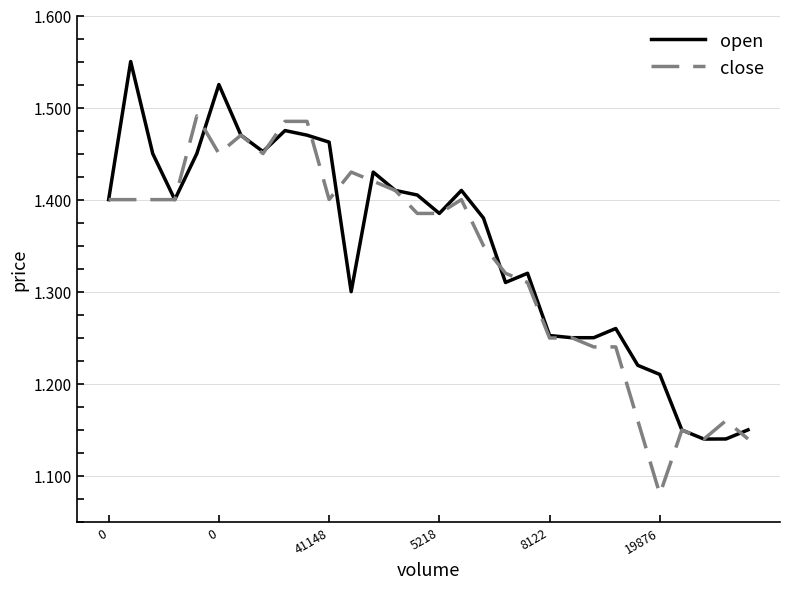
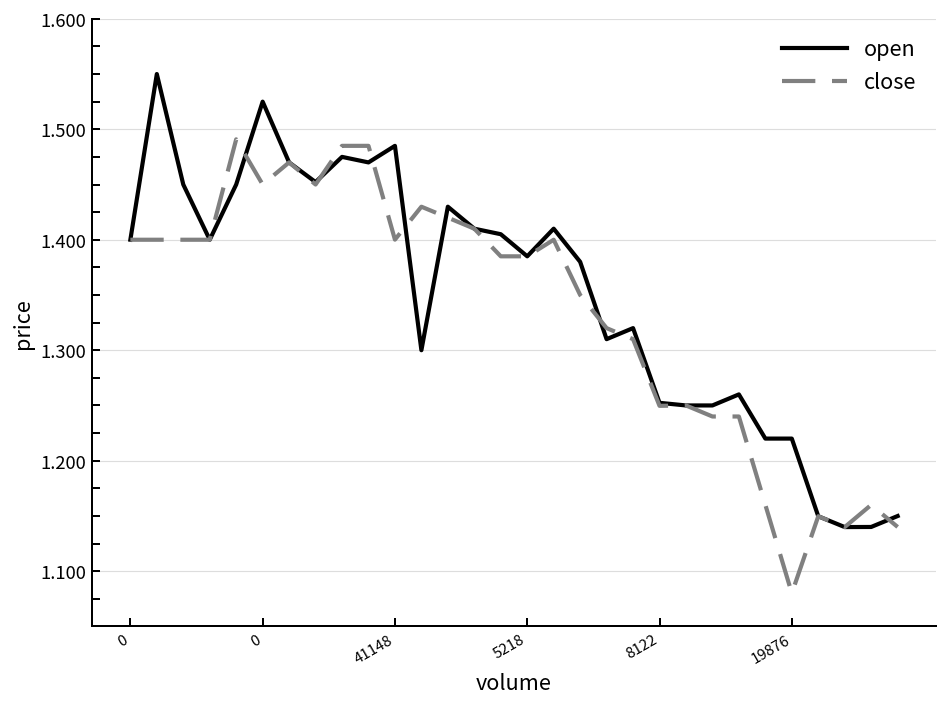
open, 41148: 1.46 -> 1.49
open, 19876: 1.21 -> 1.22
